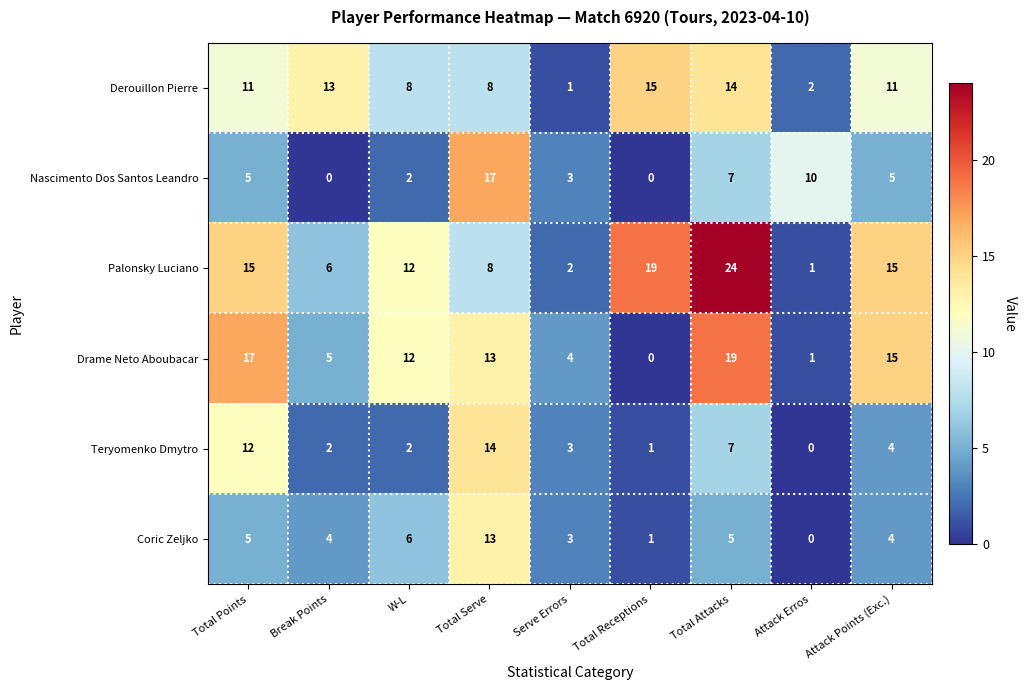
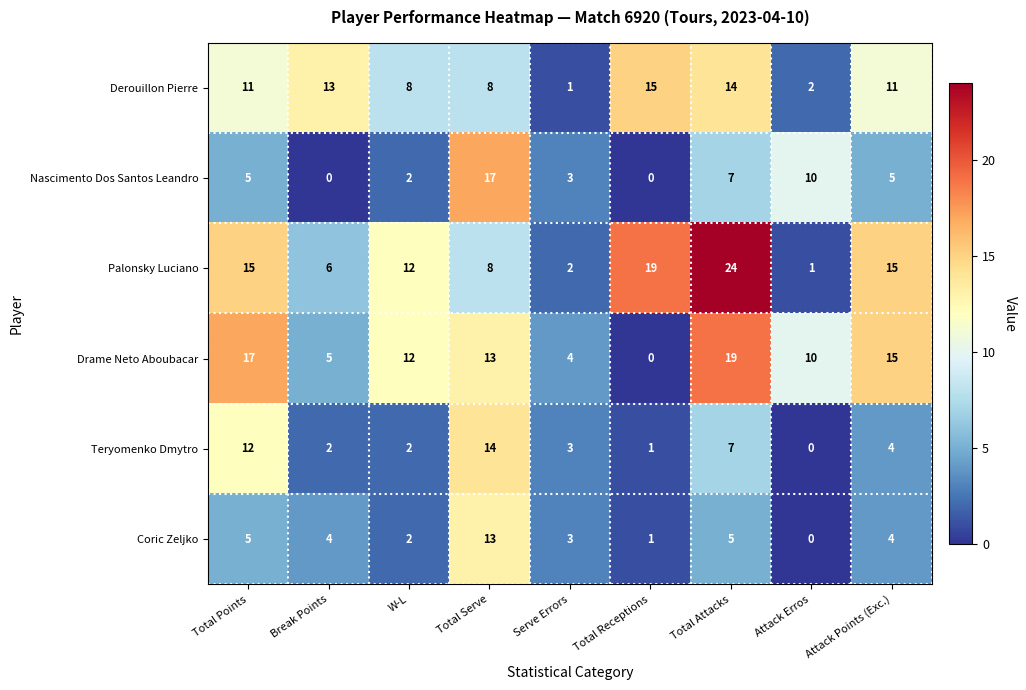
Drame Neto Aboubacar, Attack Erros: 1 -> 10
Coric Zeljko, W-L: 6 -> 2
